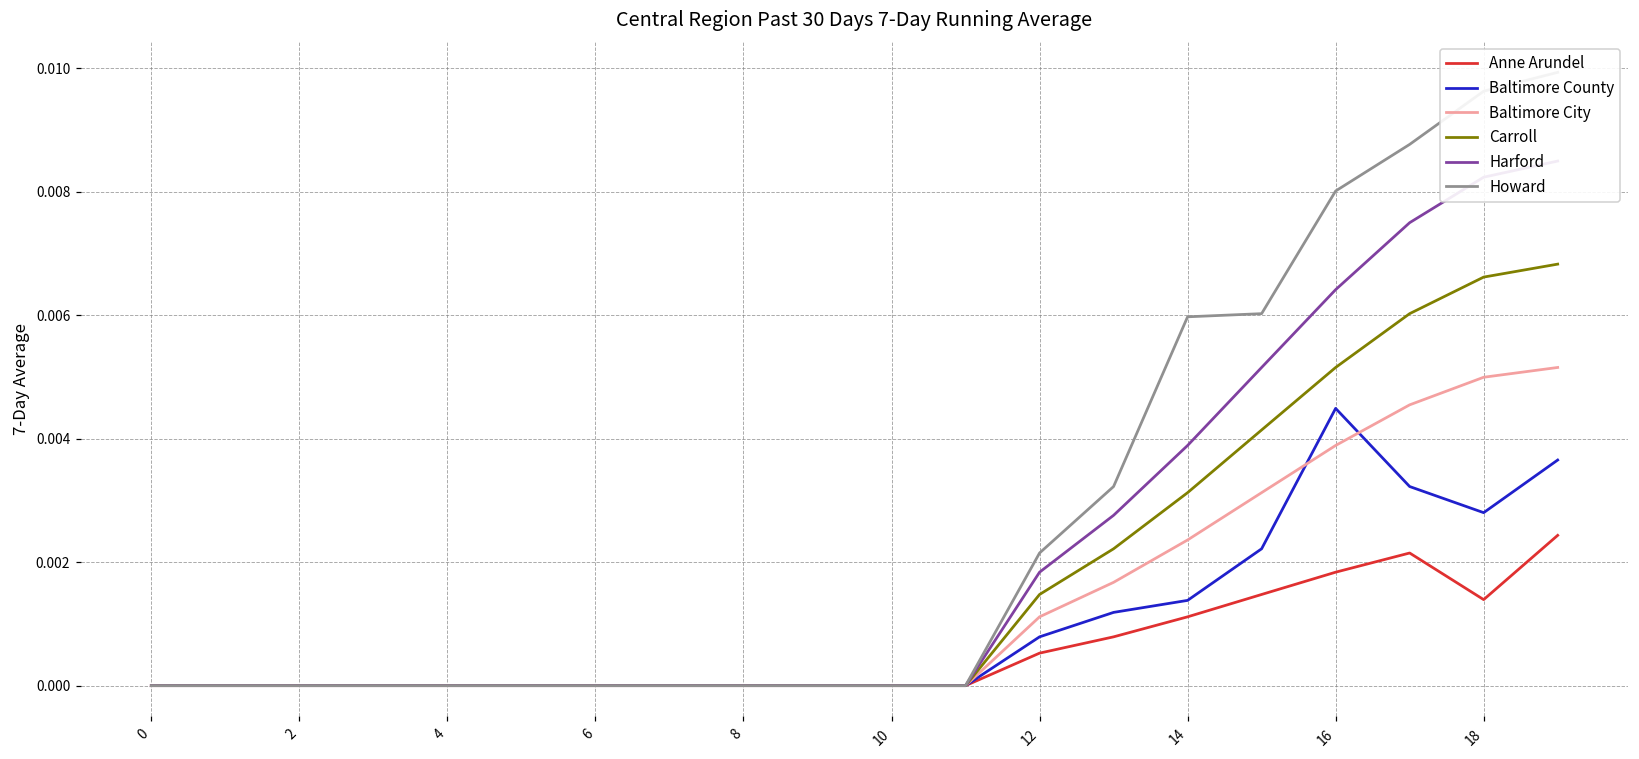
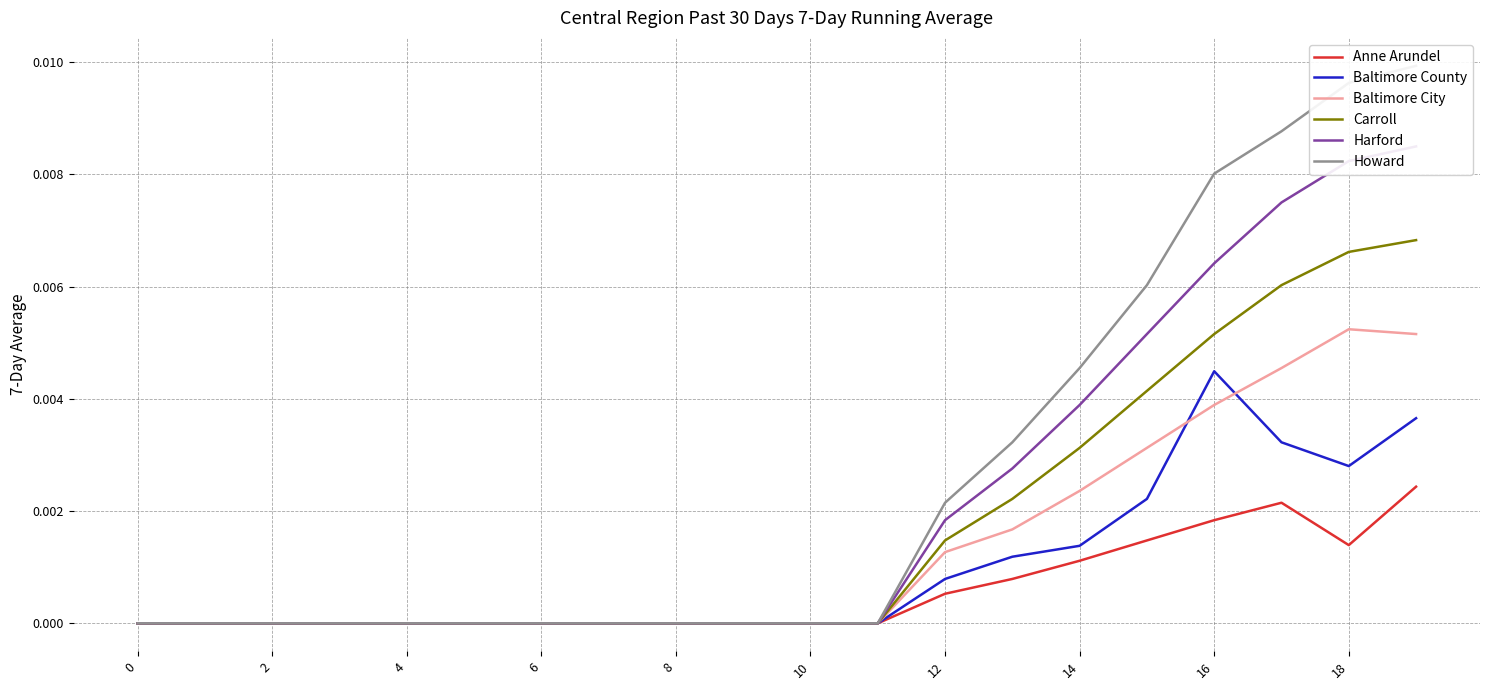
Baltimore City, 12: 0.0011 -> 0.0013
Howard, 14: 0.0060 -> 0.0045
Baltimore City, 18: 0.0050 -> 0.0052
